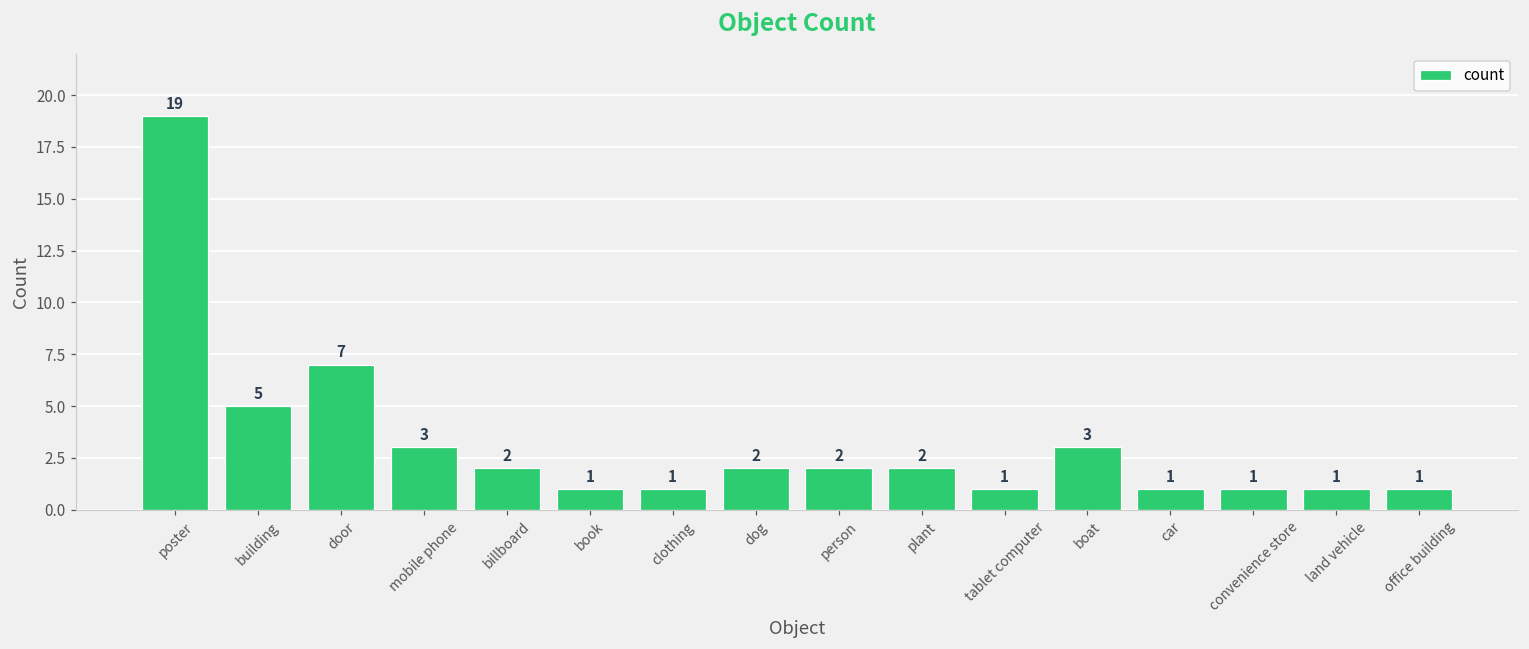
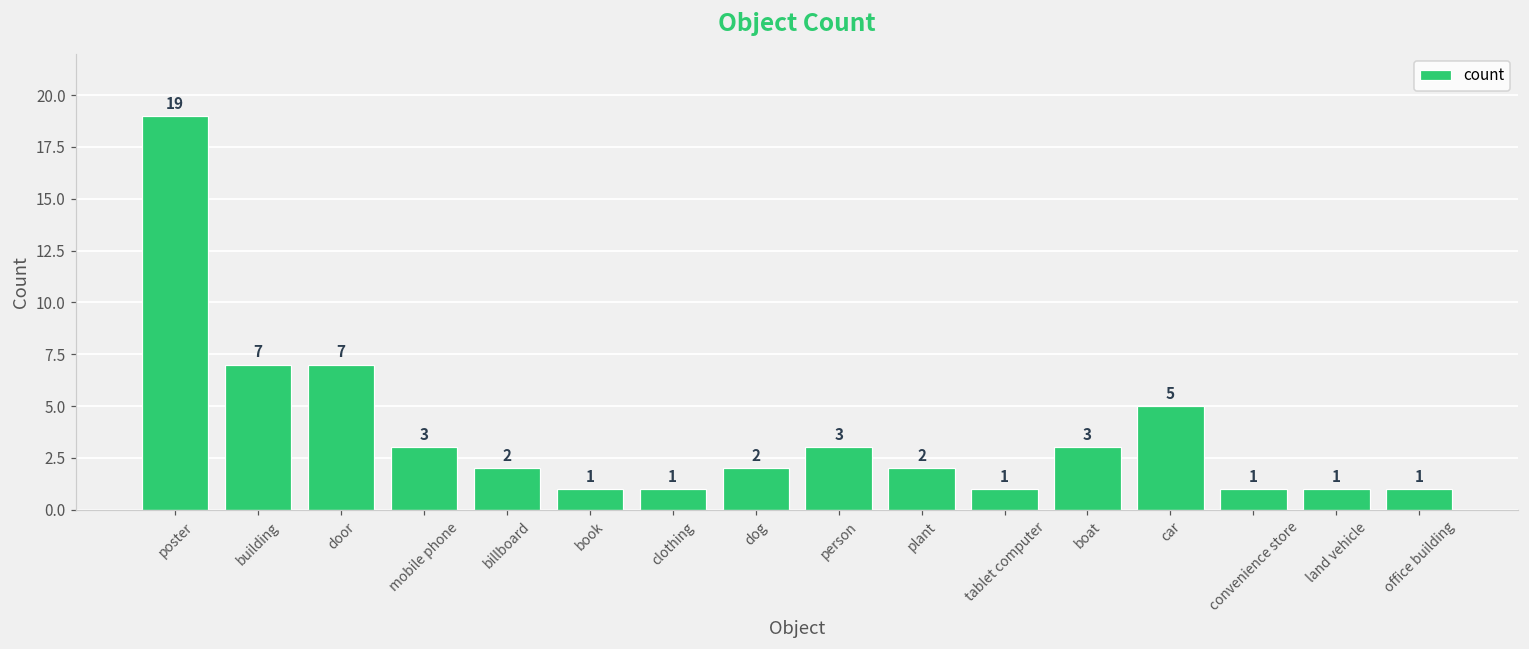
building: 5 -> 7
person: 2 -> 3
car: 1 -> 5
